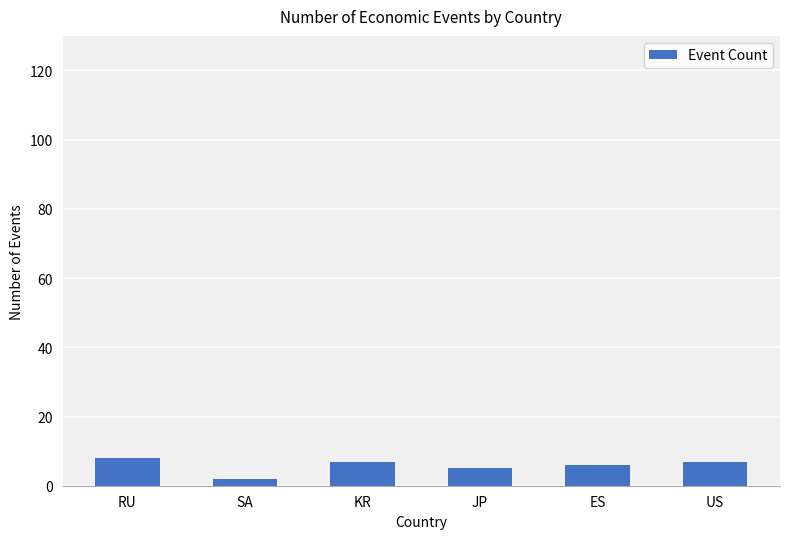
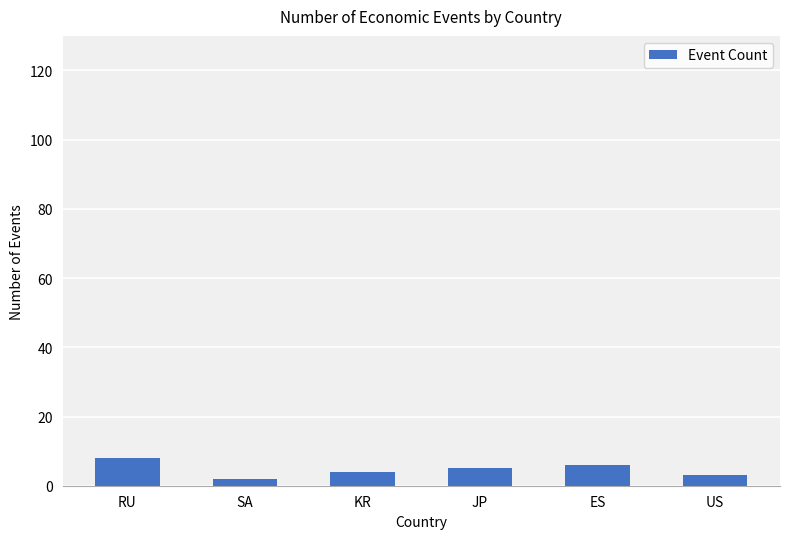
KR: 7 -> 4
US: 7 -> 3
